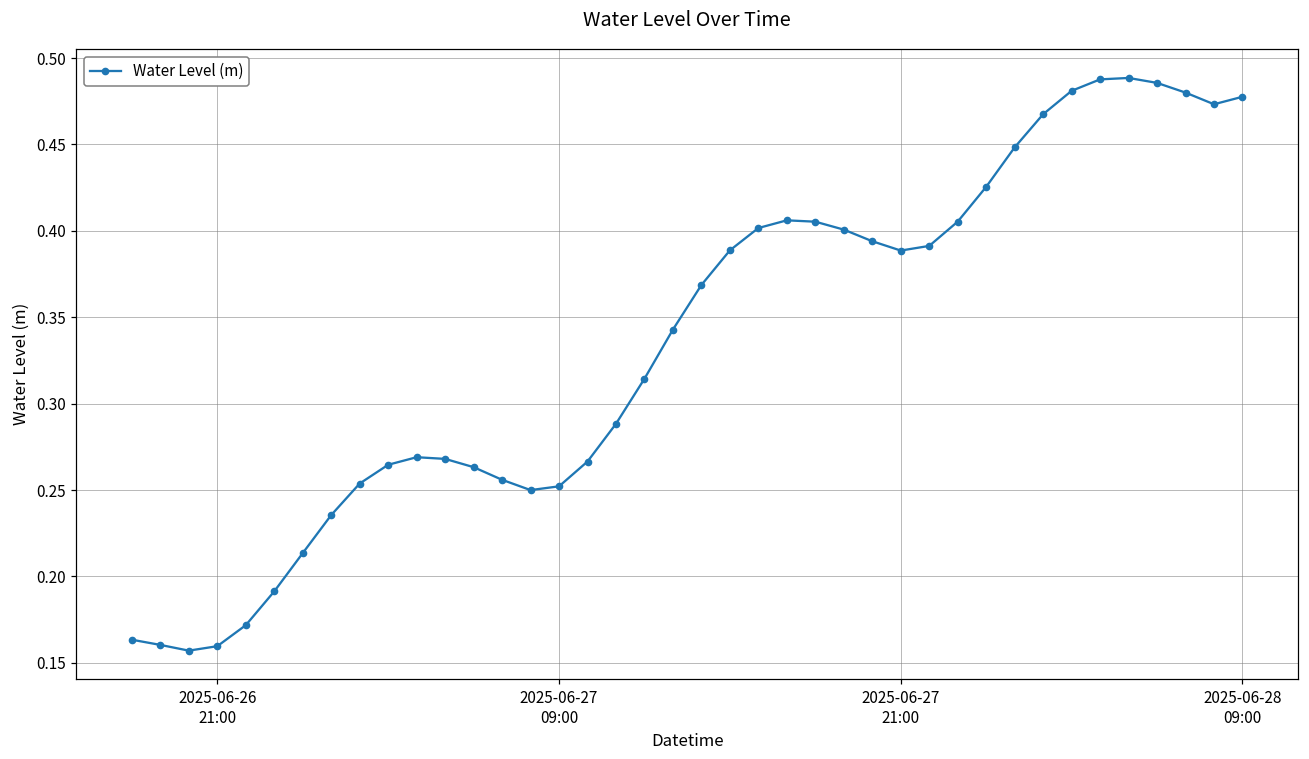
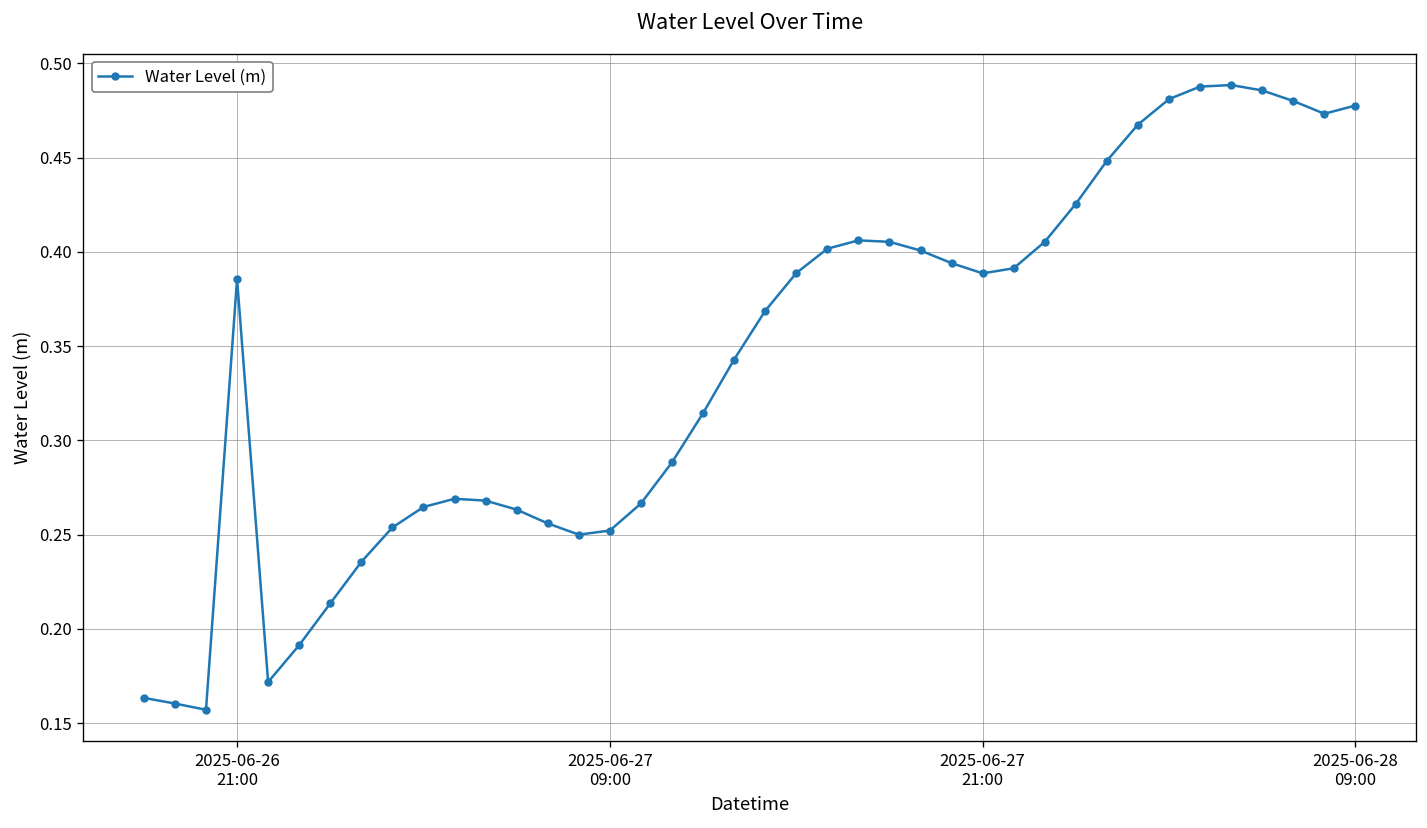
2025-06-26 21:00: 0.160 -> 0.386
